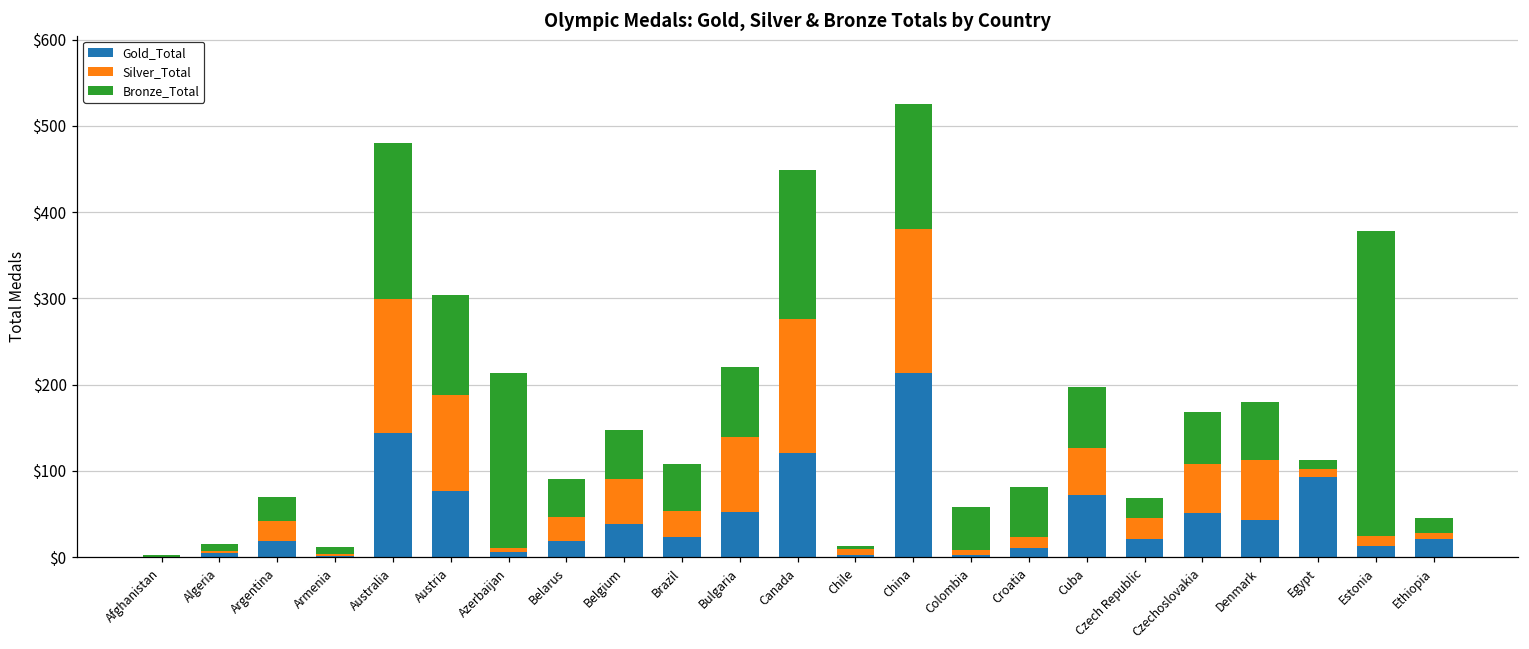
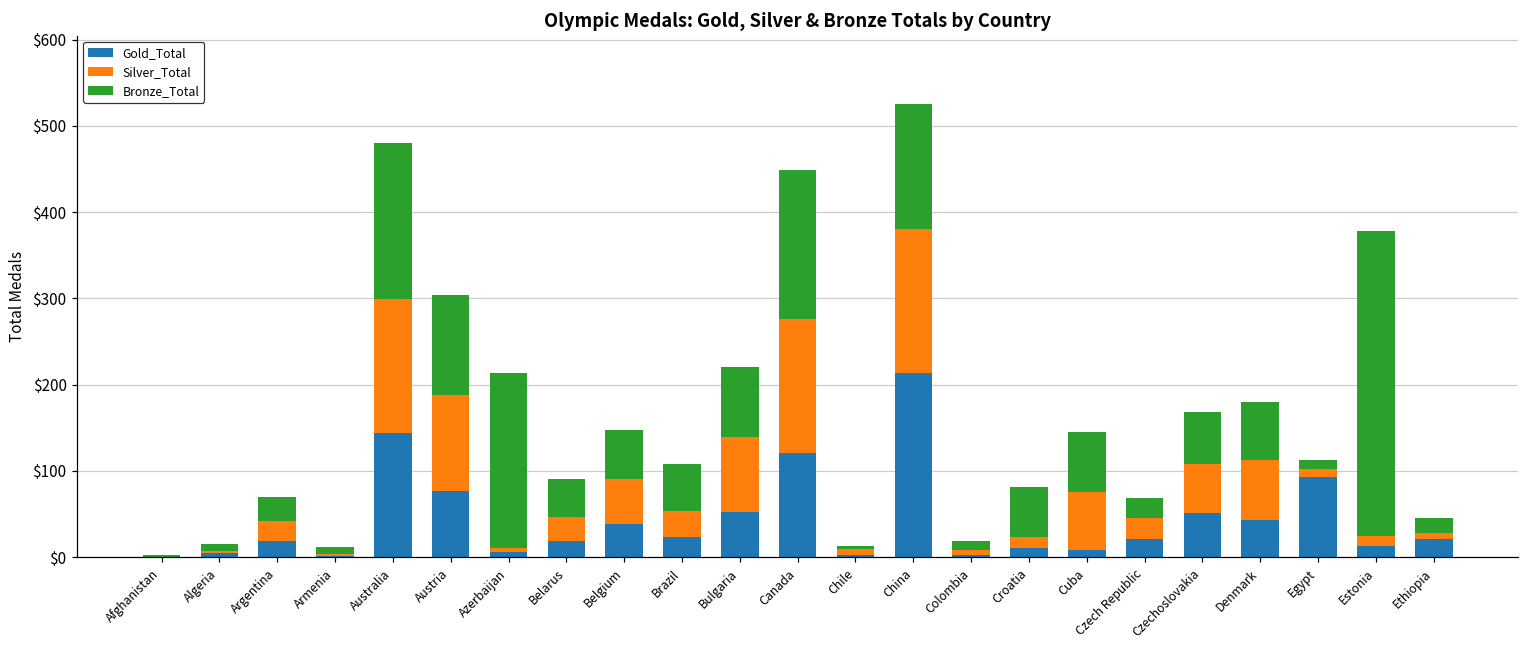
Bronze_Total, Colombia: $50 -> $10
Gold_Total, Cuba: $70 -> $10
Silver_Total, Cuba: $60 -> $70
